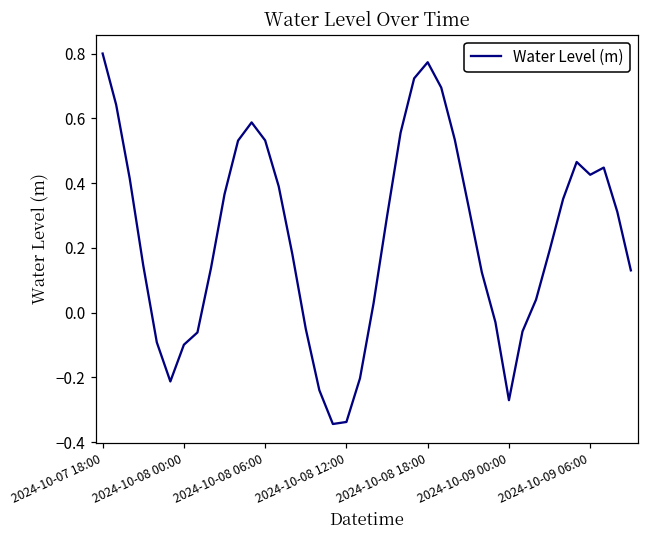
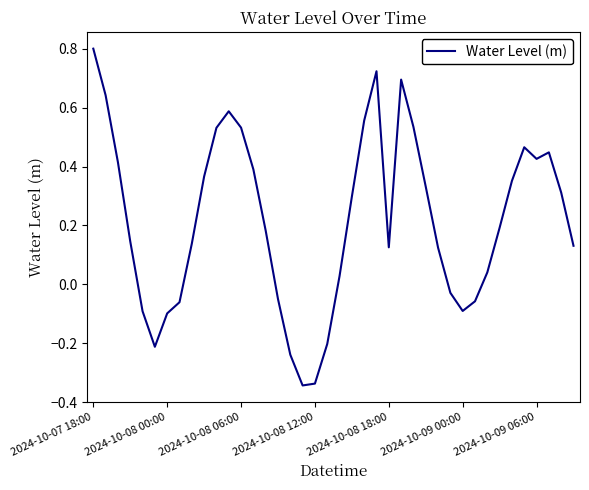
2024-10-08 18:00: 0.77 -> 0.13
2024-10-09 00:00: -0.27 -> -0.09
